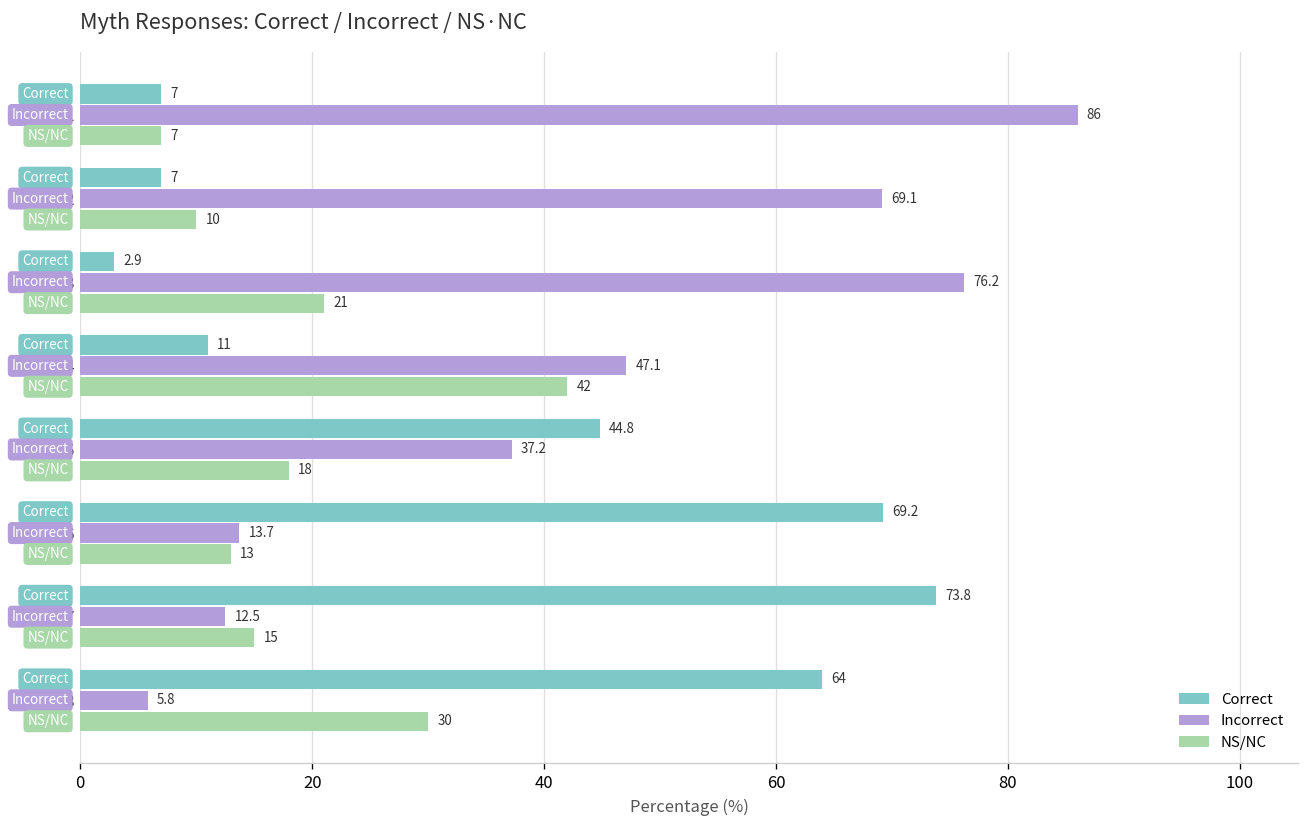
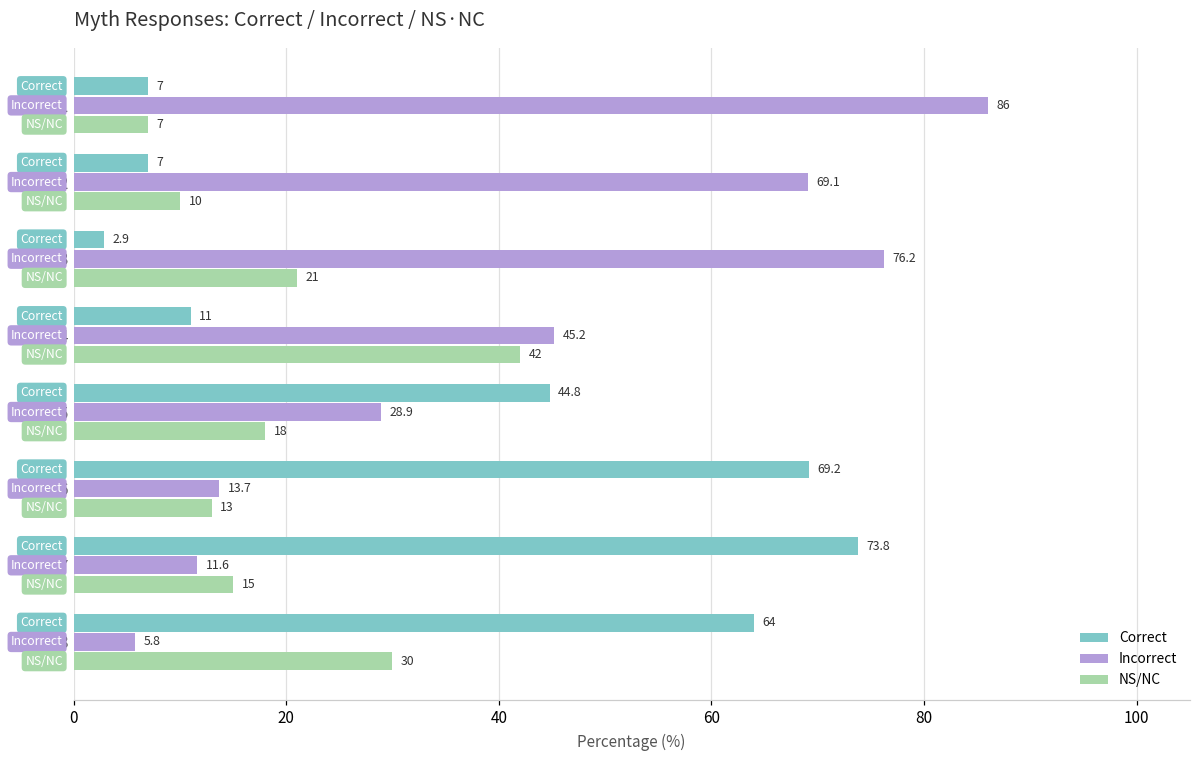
Incorrect, Myth 4: 47.1 -> 45.2
Incorrect, Myth 5: 37.2 -> 28.9
Incorrect, Myth 7: 12.5 -> 11.6
